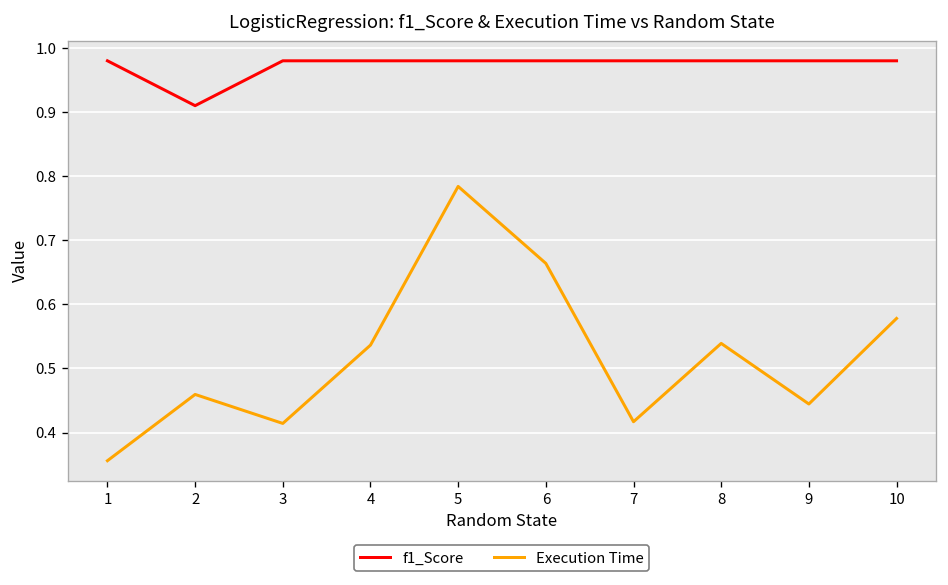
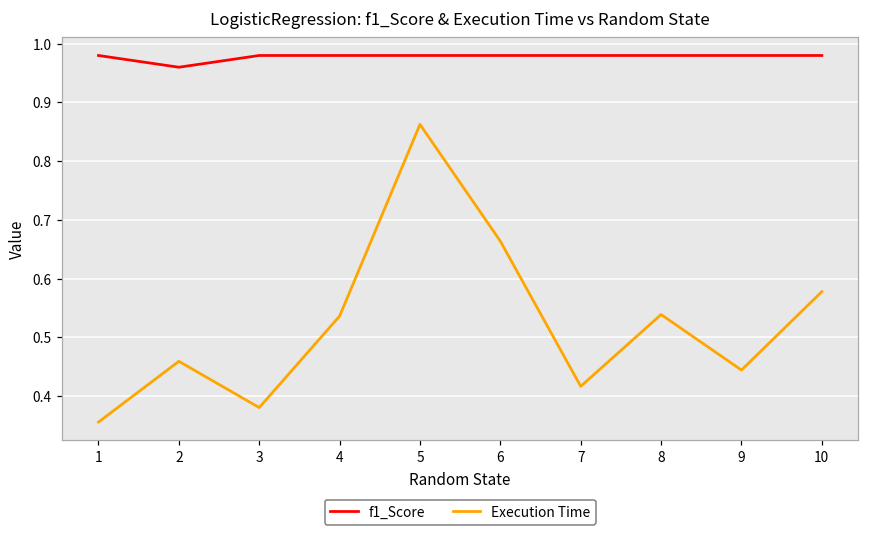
f1_Score, 2: 0.91 -> 0.96
Execution Time, 3: 0.41 -> 0.38
Execution Time, 5: 0.78 -> 0.86
